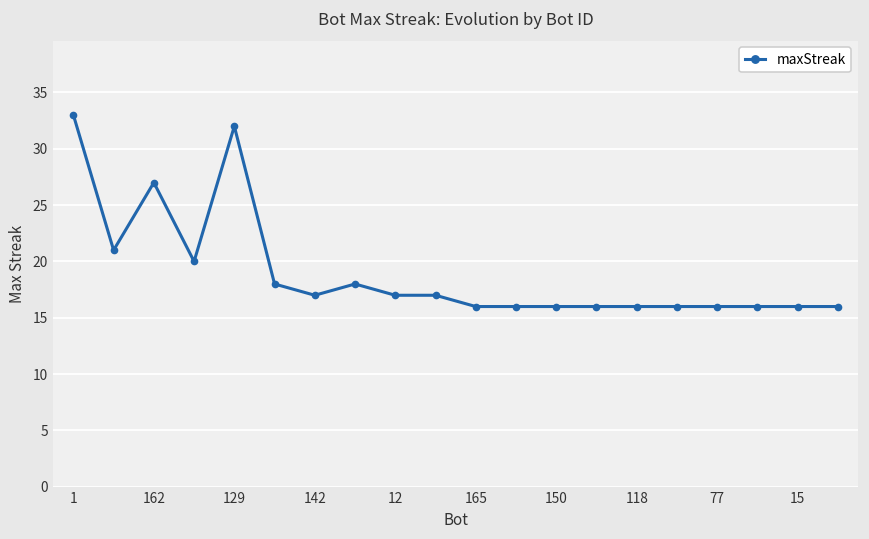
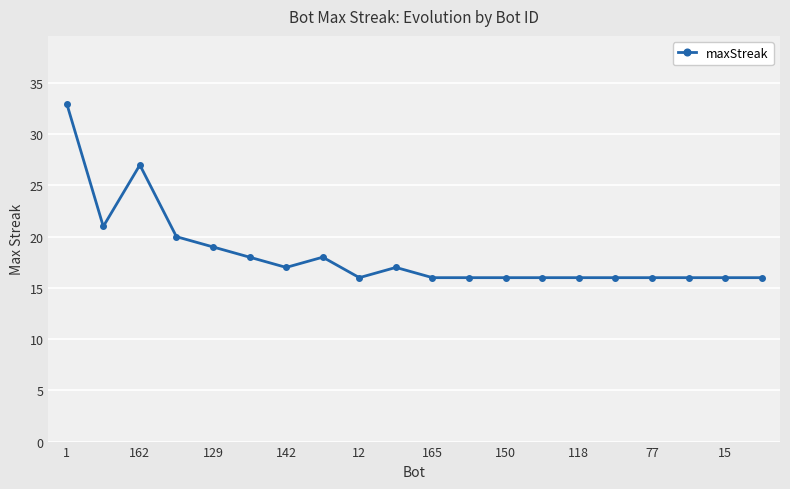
129: 32 -> 19
12: 17 -> 16
